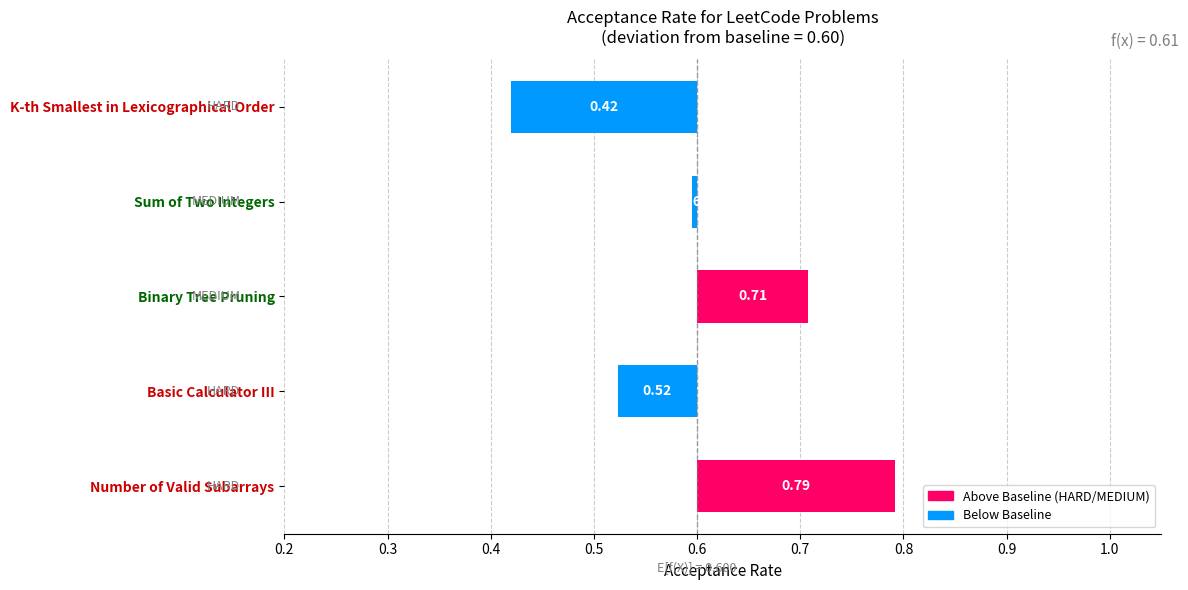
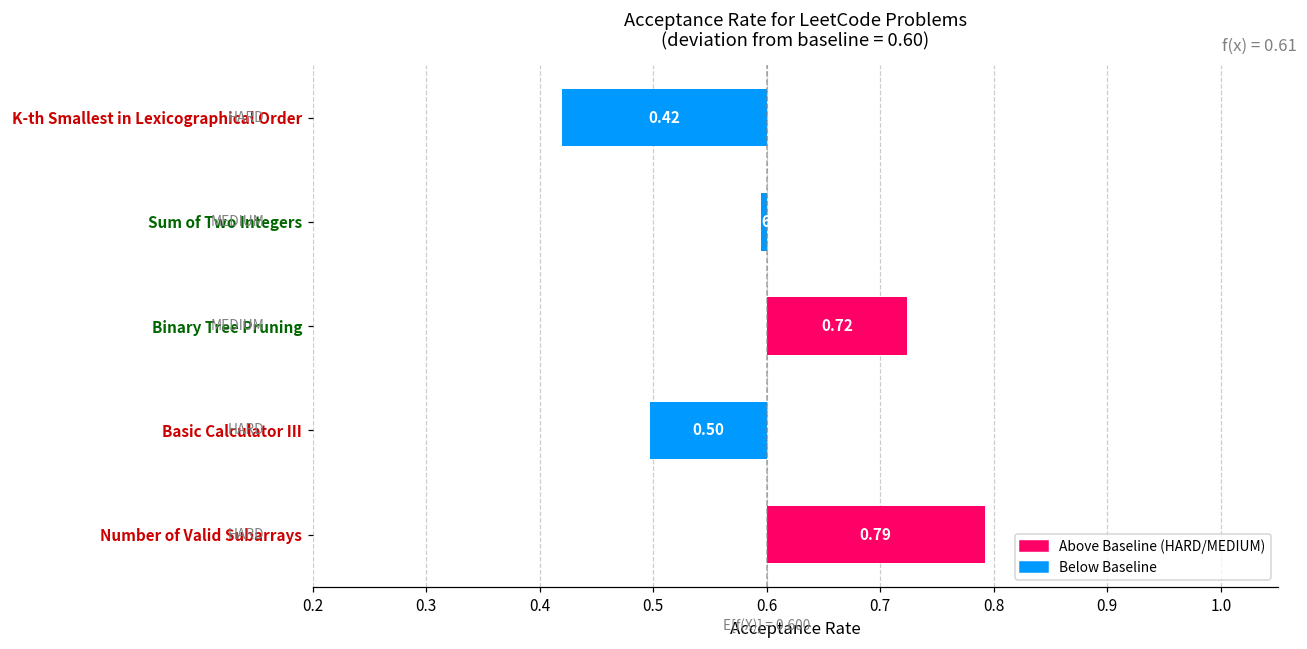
Binary Tree Pruning: 0.71 -> 0.72
Basic Calculator III: 0.52 -> 0.50
